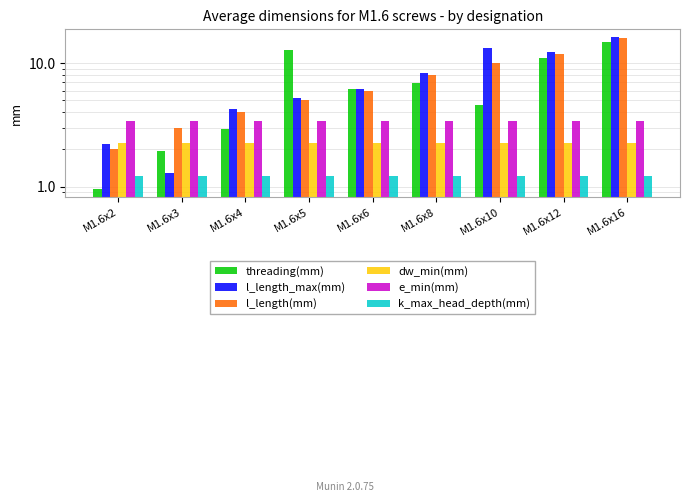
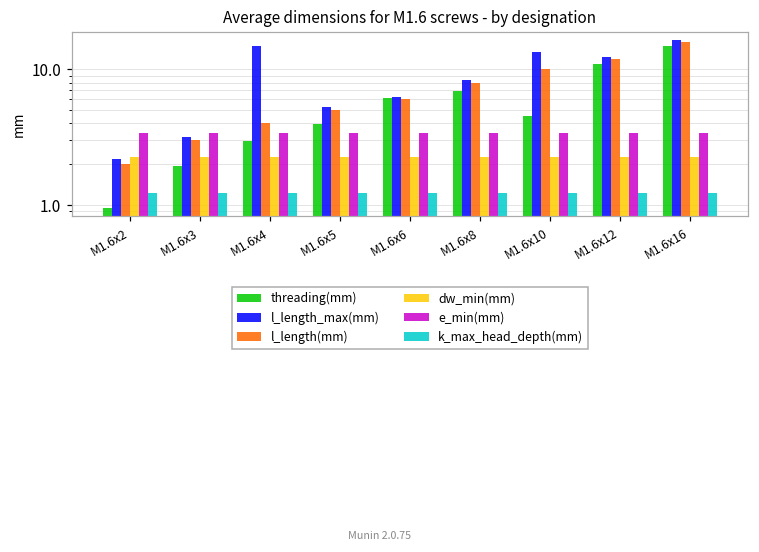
l_length_max(mm), M1.6x3: 1.3 -> 3.2
l_length_max(mm), M1.6x4: 4.2 -> 15
threading(mm), M1.6x5: 13 -> 4.0
